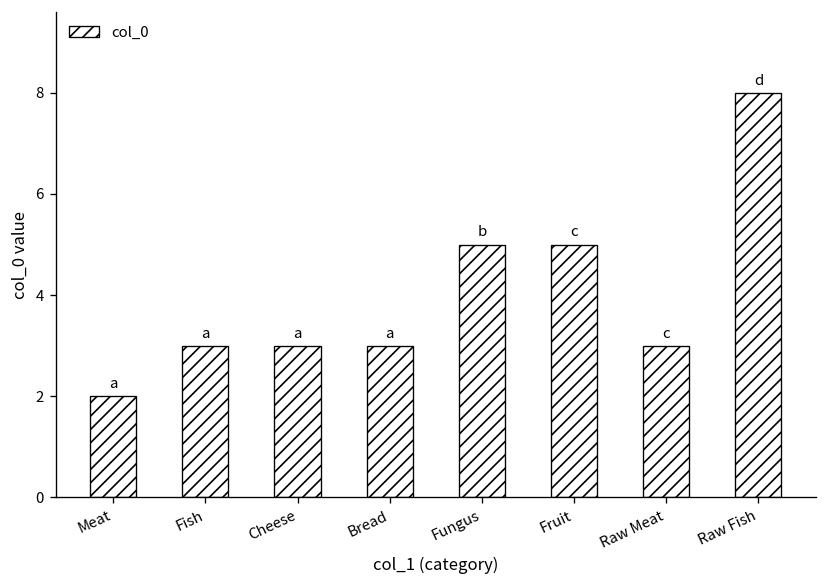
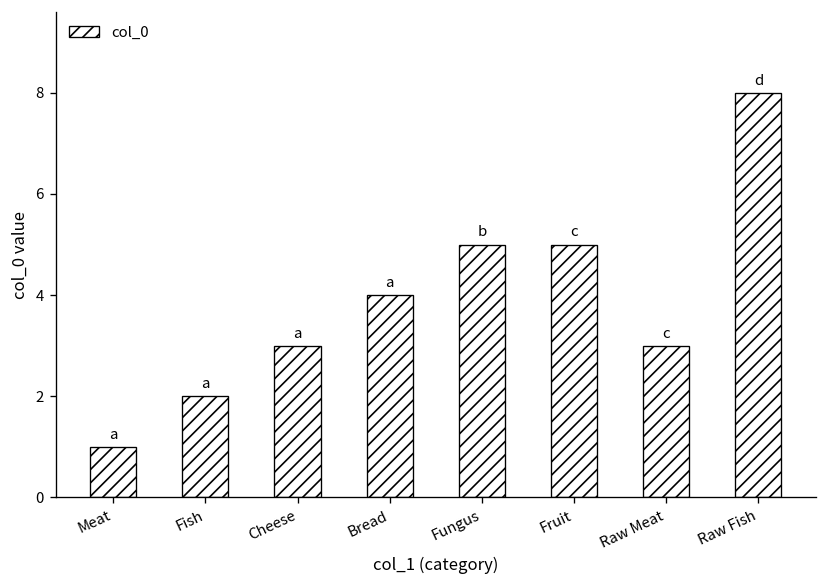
Meat: 2 -> 1
Fish: 3 -> 2
Bread: 3 -> 4
